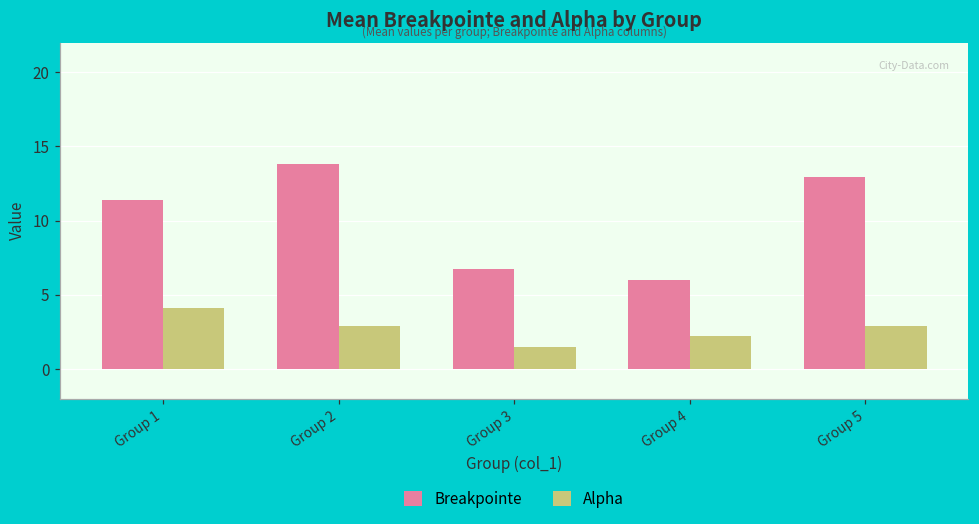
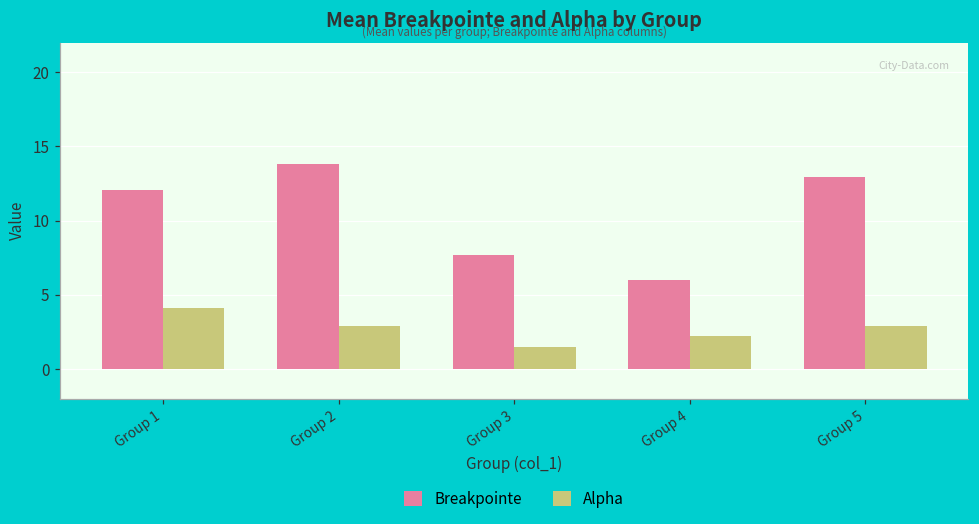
Breakpointe, Group 1: 11.4 -> 12.1
Breakpointe, Group 3: 6.7 -> 7.7
